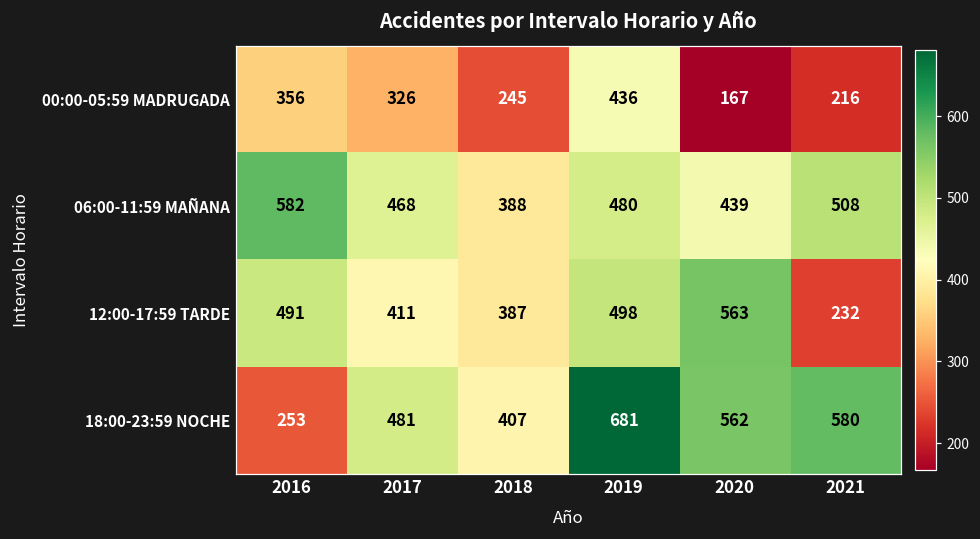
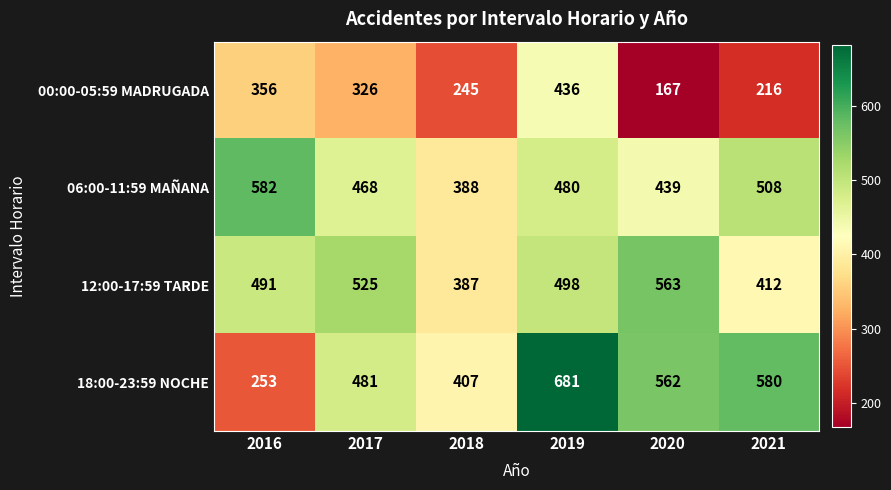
12:00-17:59 TARDE, 2017: 411 -> 525
12:00-17:59 TARDE, 2021: 232 -> 412
